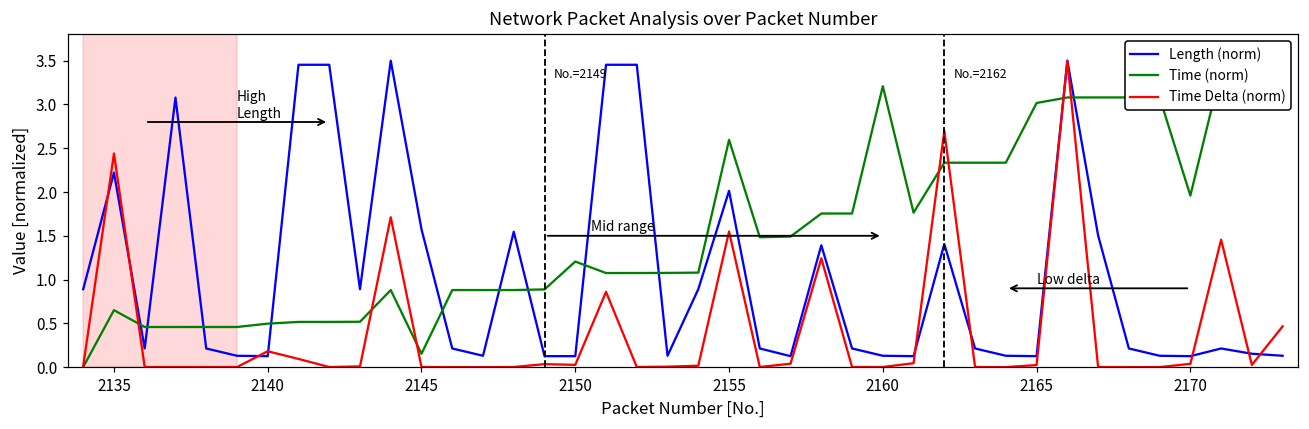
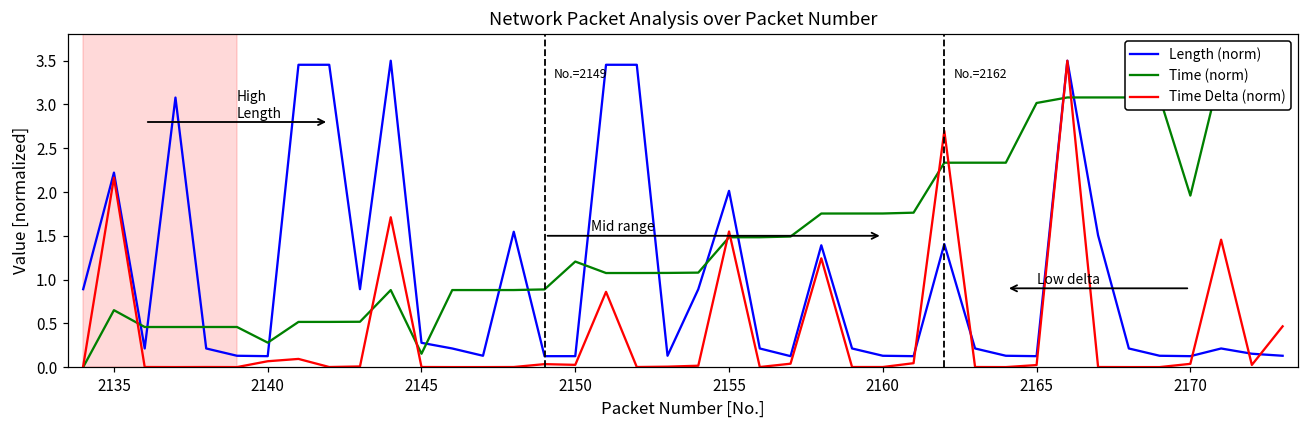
Time Delta (norm), 2135: 2.4 -> 2.2
Time (norm), 2140: 0.5 -> 0.3
Time Delta (norm), 2140: 0.2 -> 0.1
Length (norm), 2145: 1.6 -> 0.3
Time (norm), 2155: 2.6 -> 1.5
Time (norm), 2160: 3.2 -> 1.8
